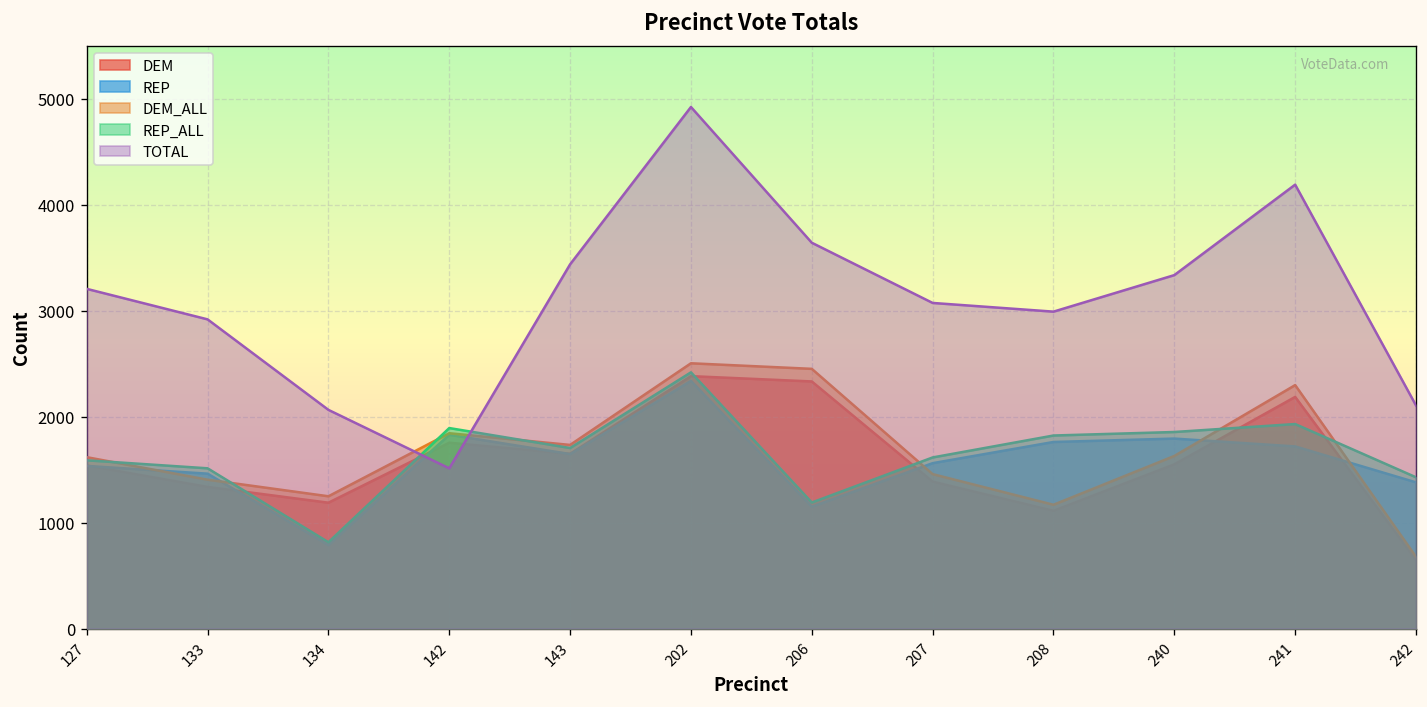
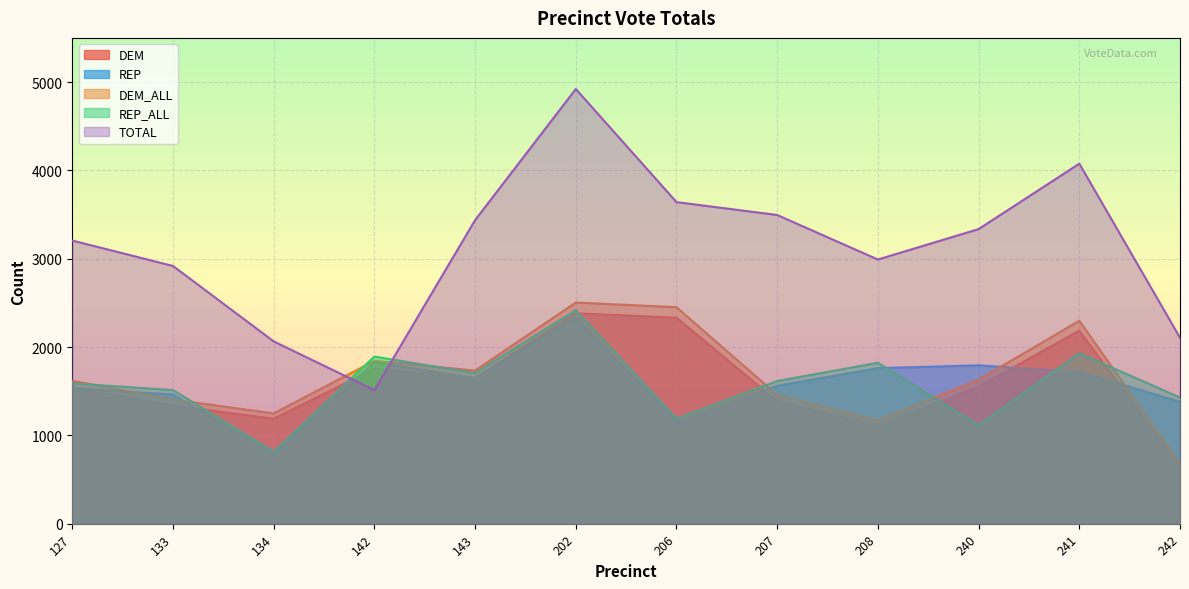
TOTAL, 207: 3100 -> 3500
REP_ALL, 240: 1900 -> 1100
TOTAL, 241: 4200 -> 4100
